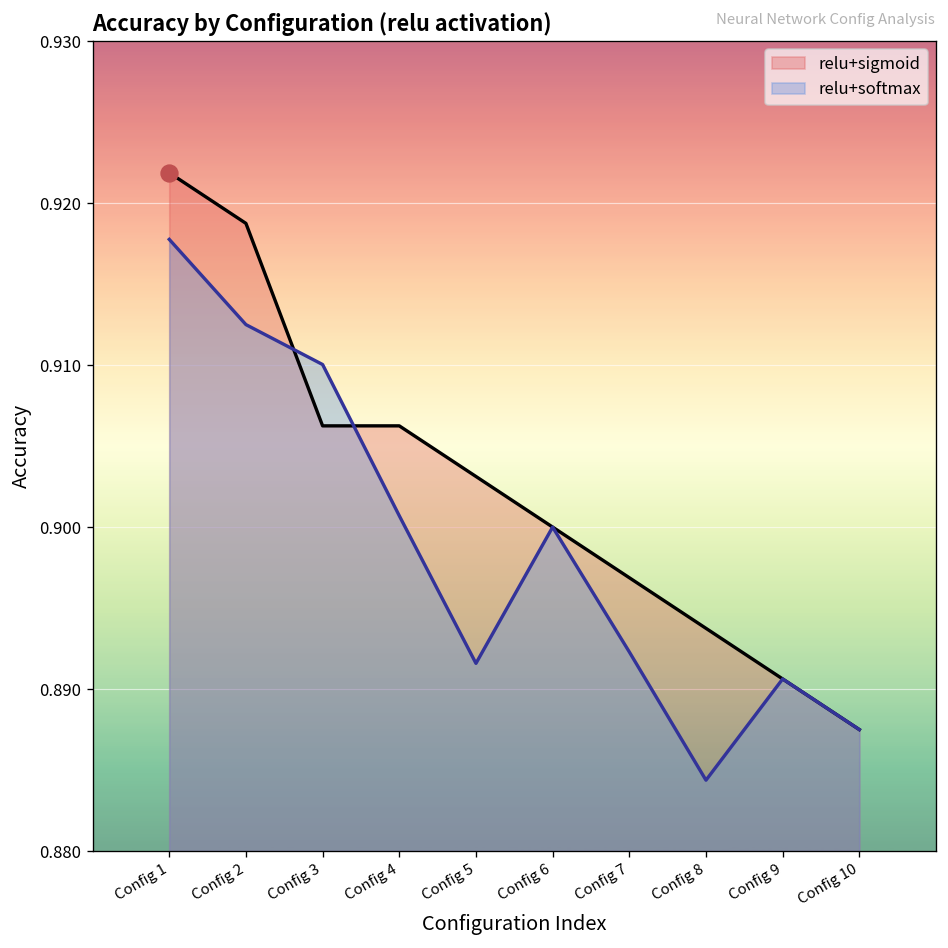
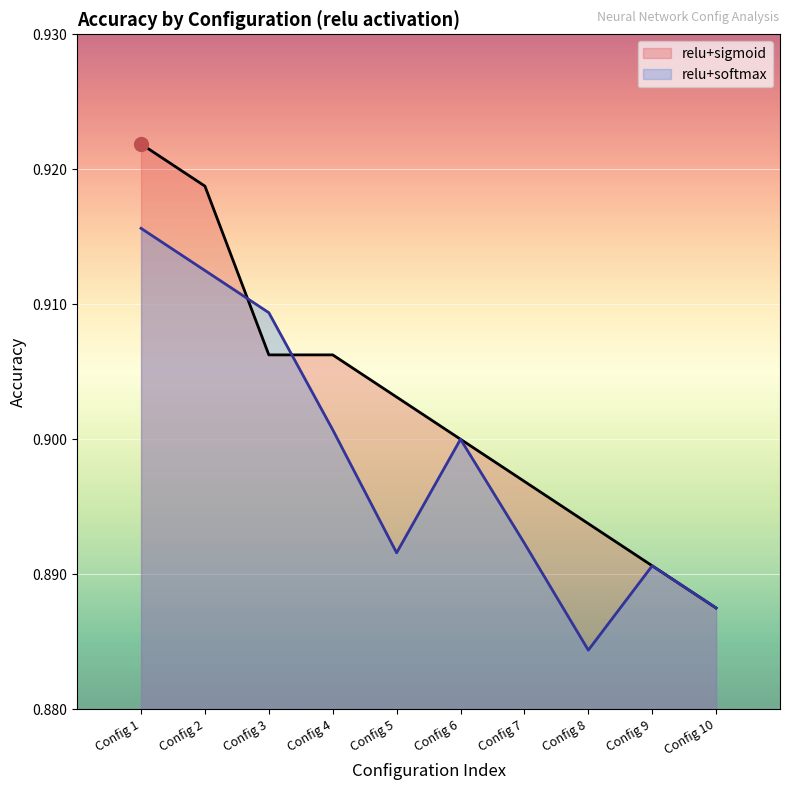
relu+softmax, Config 1: 0.9178 -> 0.9156
relu+softmax, Config 3: 0.9100 -> 0.9094
